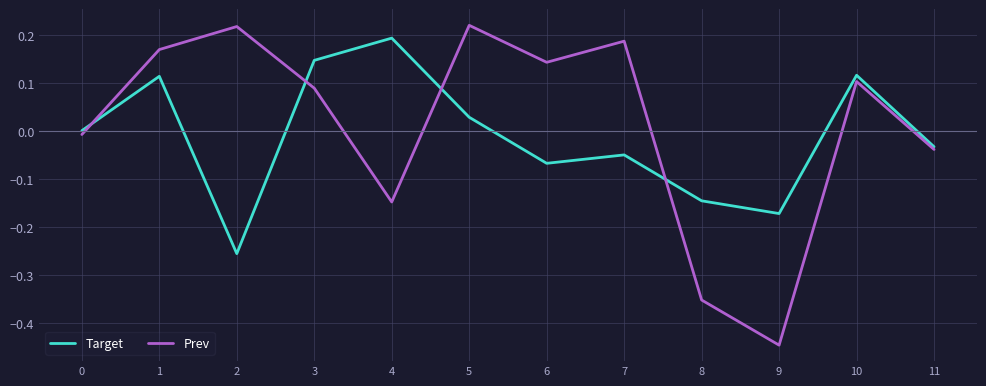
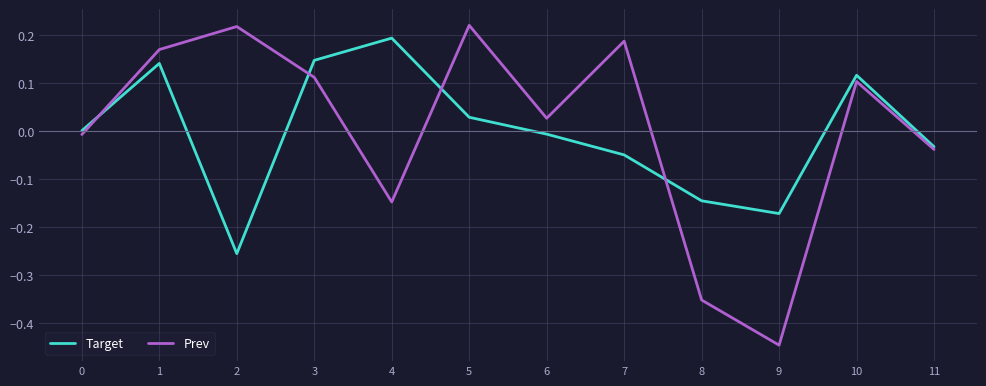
Target, 1: 0.11 -> 0.14
Prev, 3: 0.09 -> 0.11
Target, 6: -0.07 -> -0.01
Prev, 6: 0.14 -> 0.03
